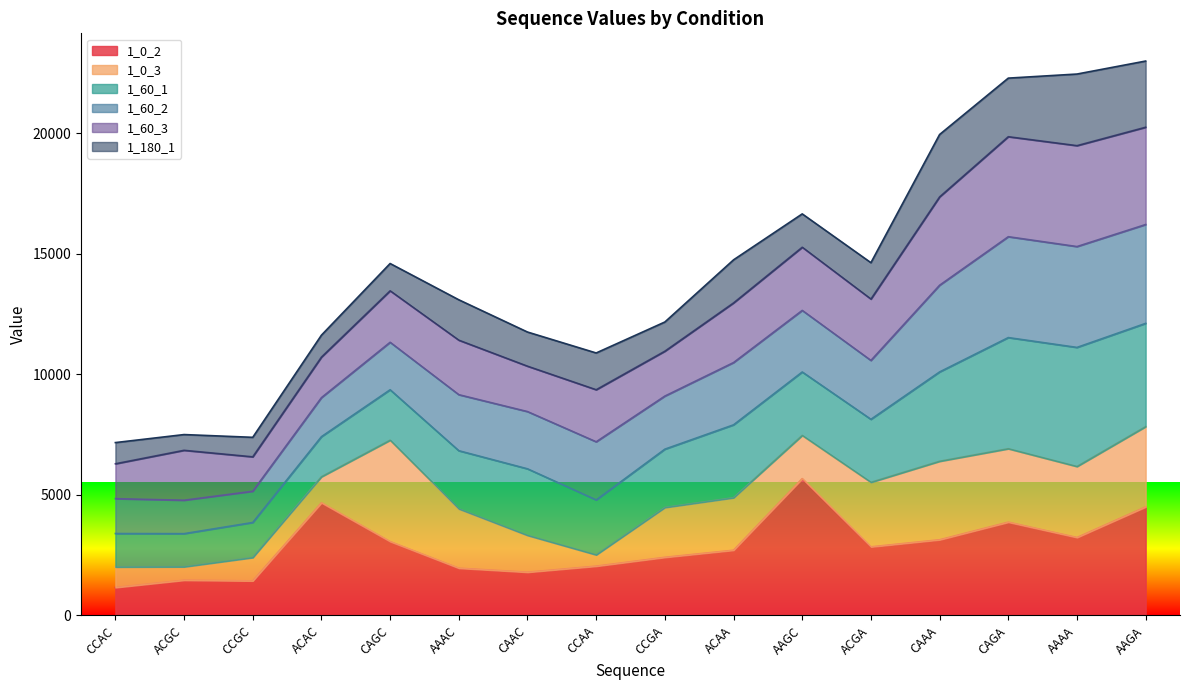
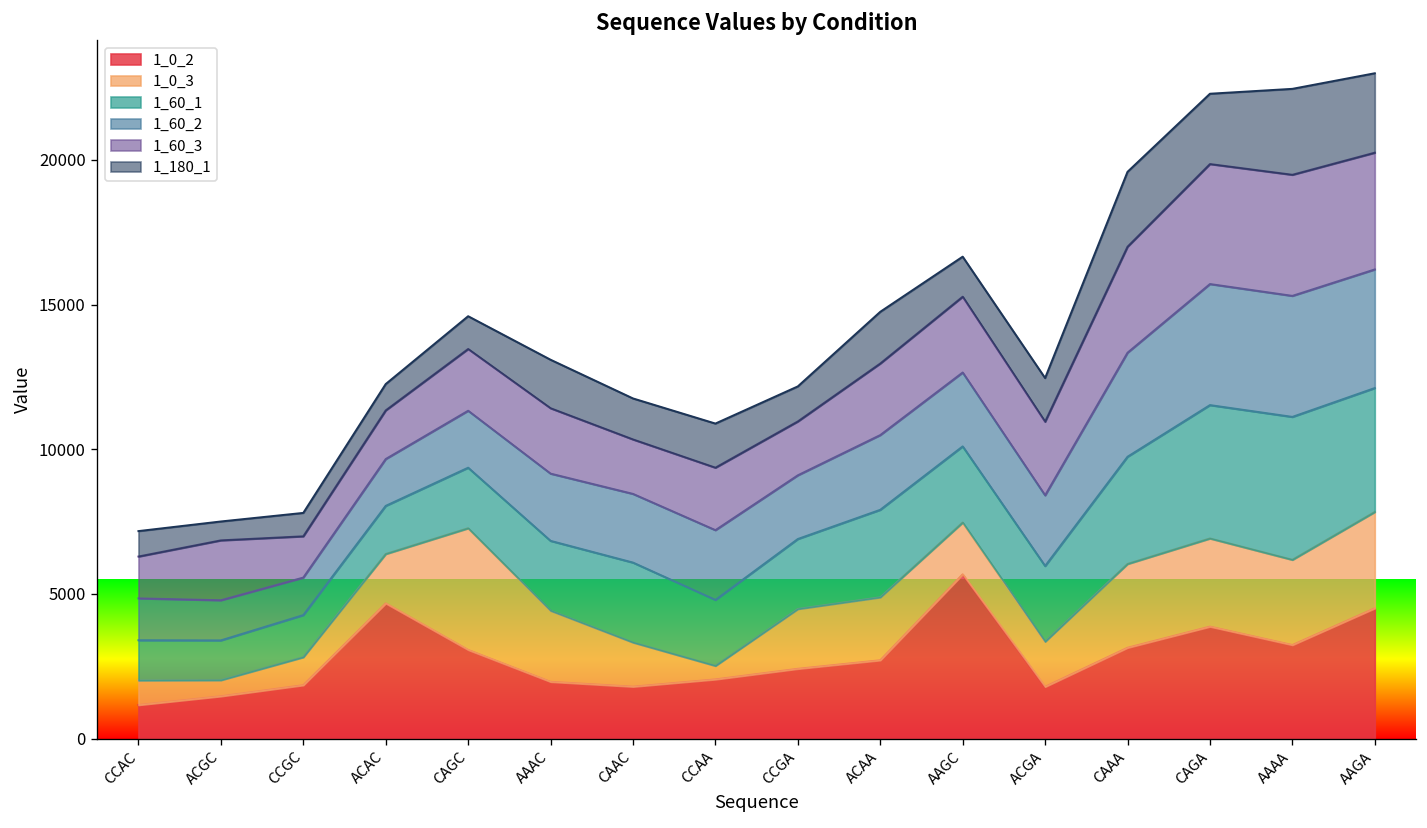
1_0_2, CCGC: 1400 -> 1800
1_0_3, ACAC: 1100 -> 1700
1_0_2, ACGA: 2800 -> 1800
1_0_3, ACGA: 2700 -> 1600
1_0_3, CAAA: 3300 -> 2900
